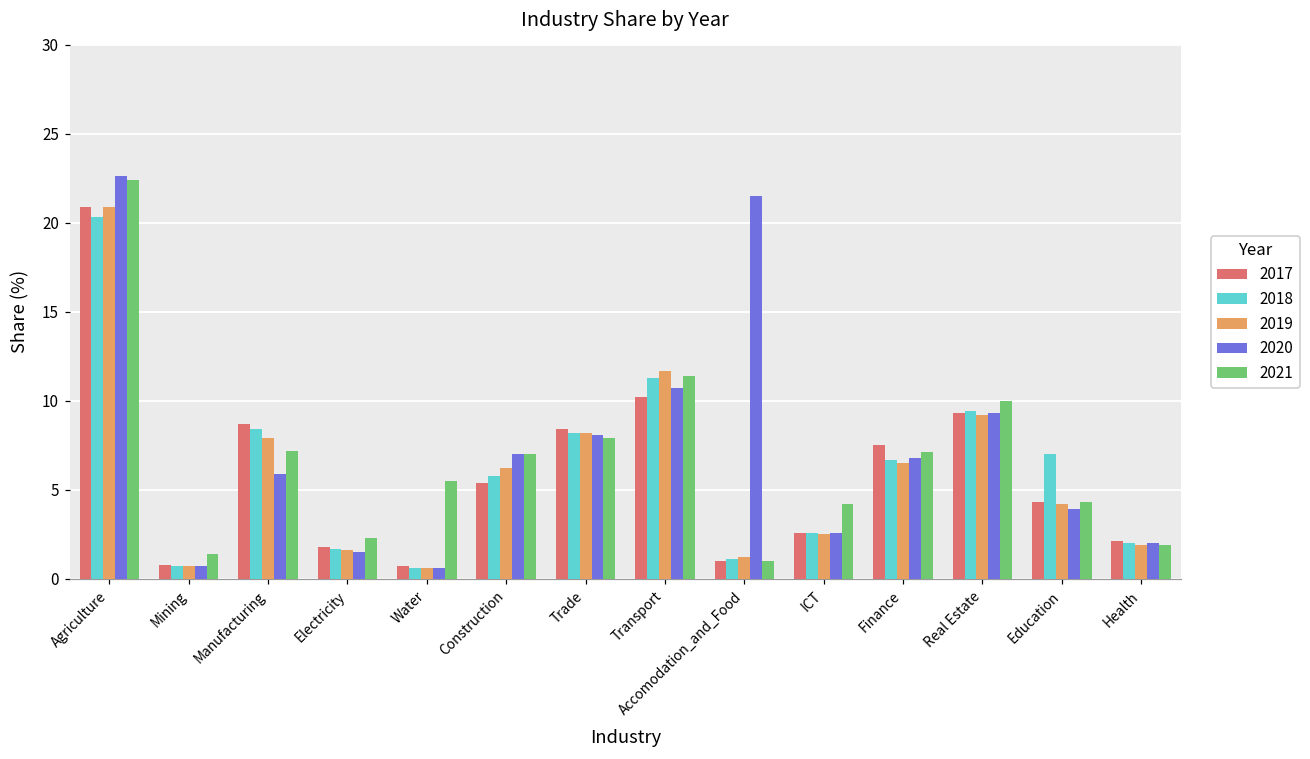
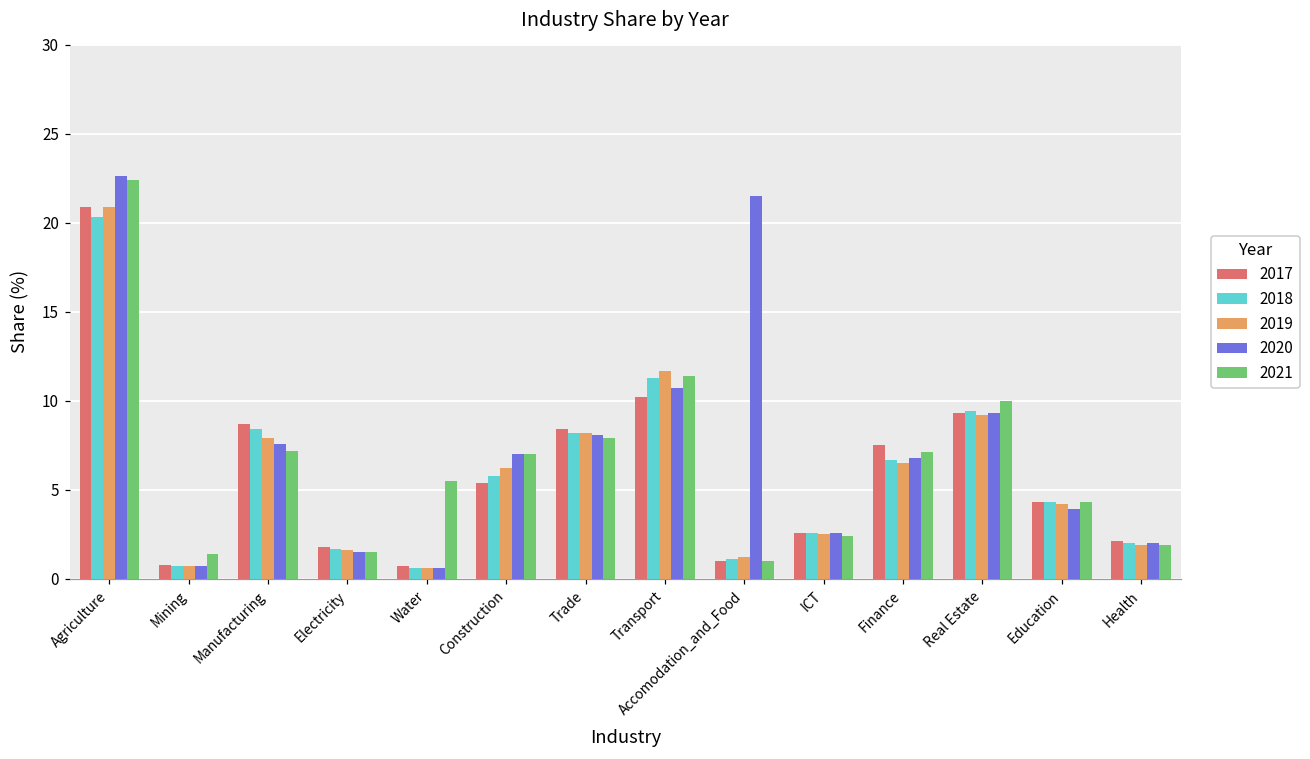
2020, Manufacturing: 5.9 -> 7.6
2021, Electricity: 2.3 -> 1.5
2021, ICT: 4.2 -> 2.4
2018, Education: 7.0 -> 4.3
